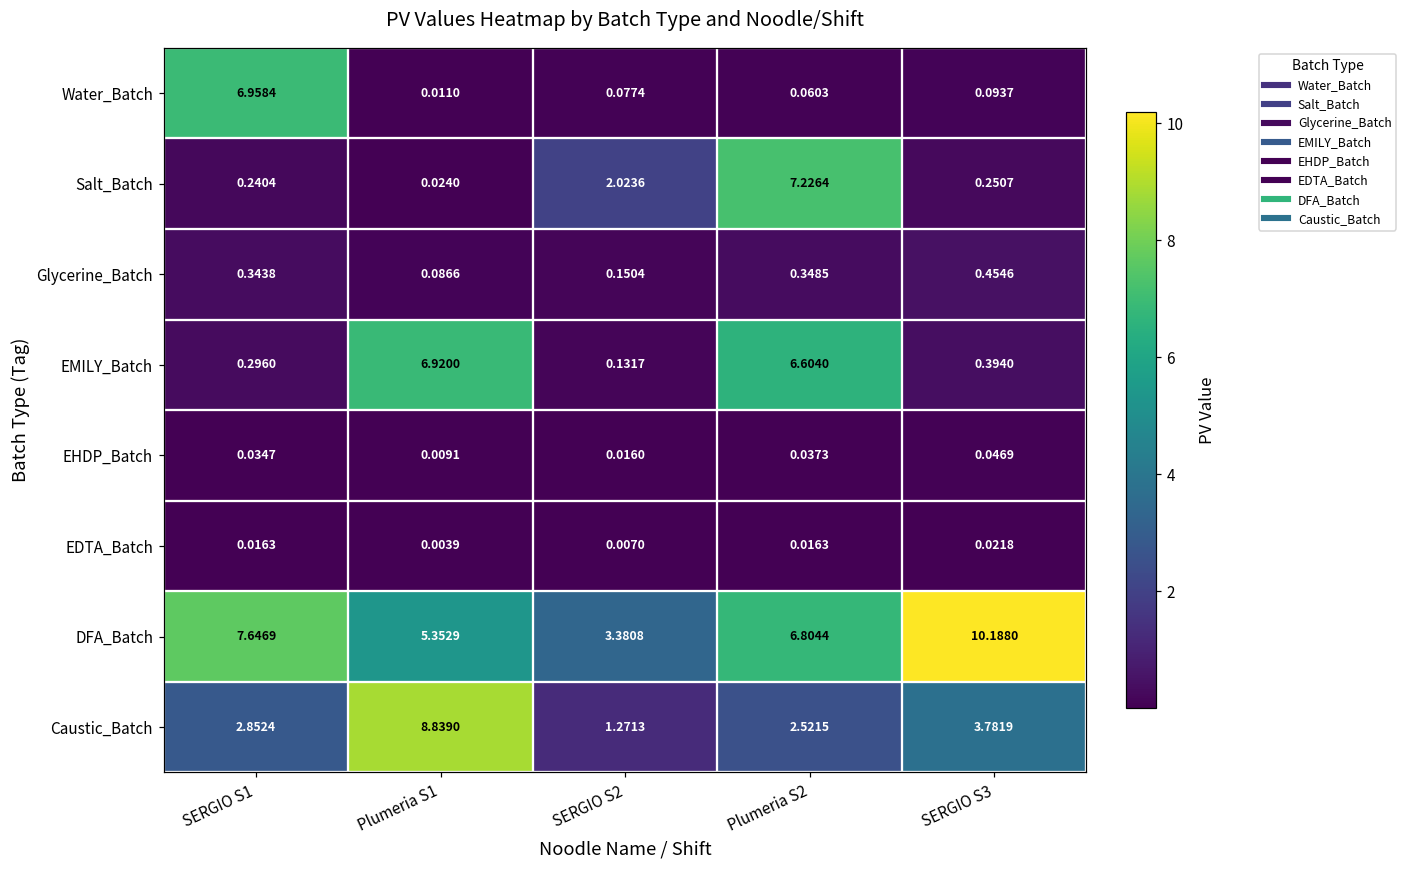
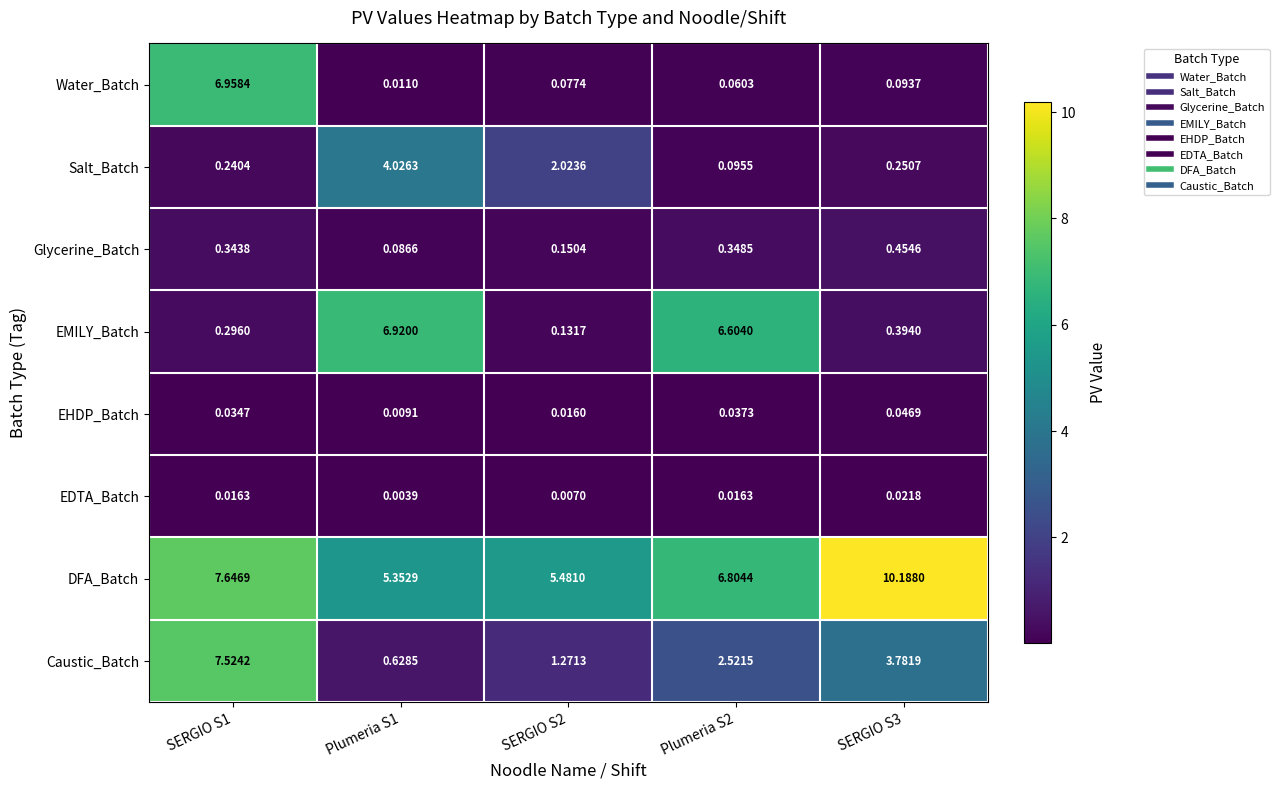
Salt_Batch, Plumeria S1: 0.0240 -> 4.0263
Salt_Batch, Plumeria S2: 7.2264 -> 0.0955
DFA_Batch, SERGIO S2: 3.3808 -> 5.4810
Caustic_Batch, SERGIO S1: 2.8524 -> 7.5242
Caustic_Batch, Plumeria S1: 8.8390 -> 0.6285
